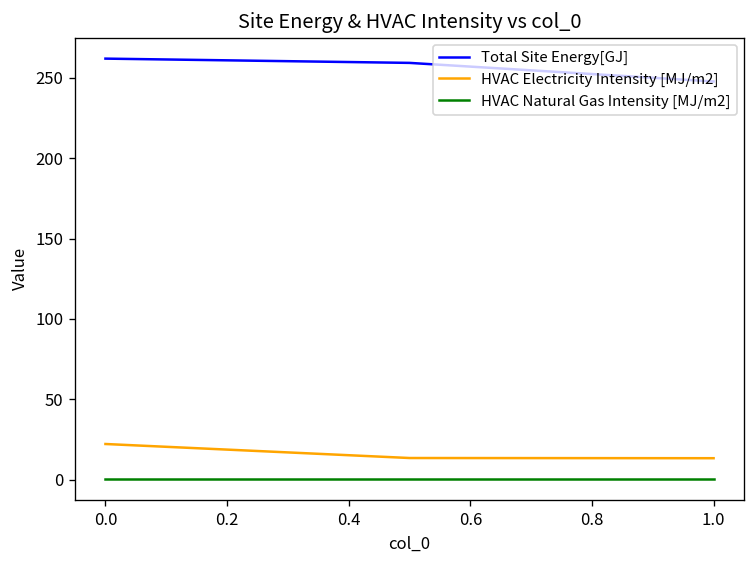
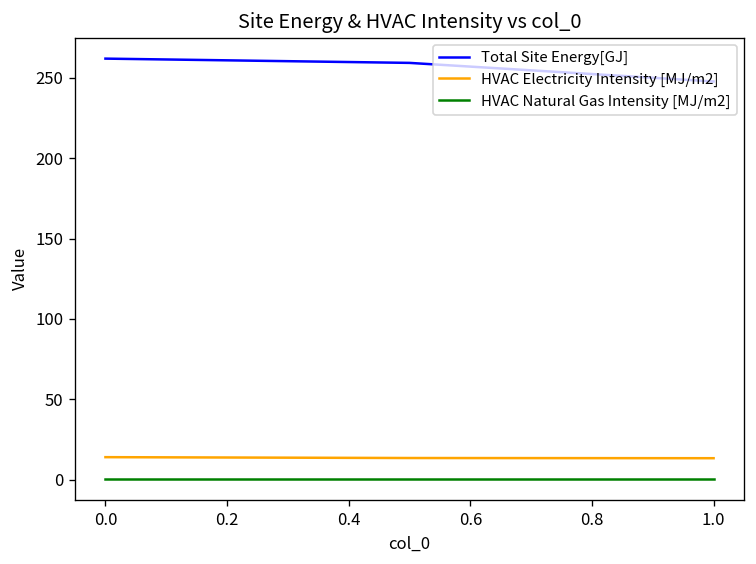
HVAC Electricity Intensity [MJ/m2], 0.0: 22 -> 14
